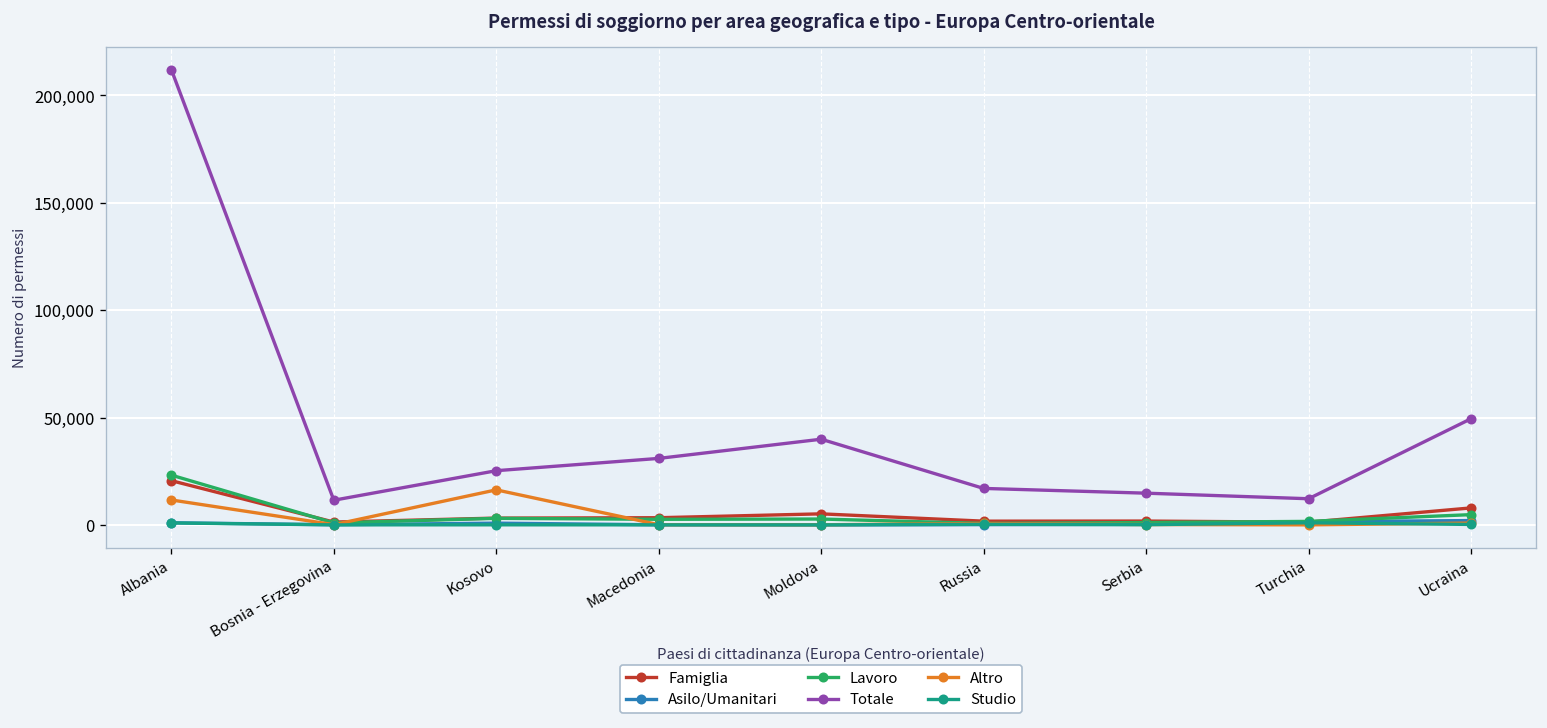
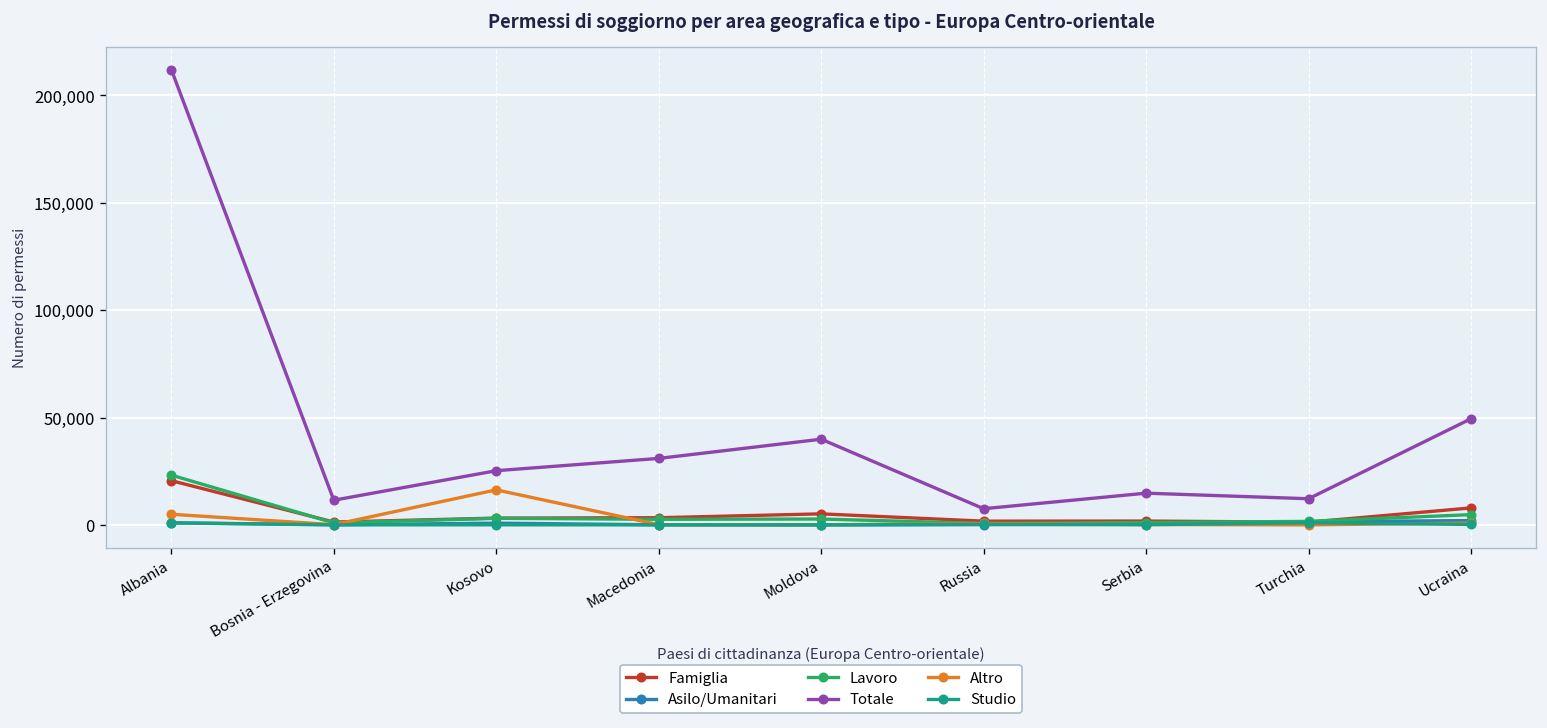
Altro, Albania: 12,000 -> 5,000
Totale, Russia: 17,000 -> 8,000
